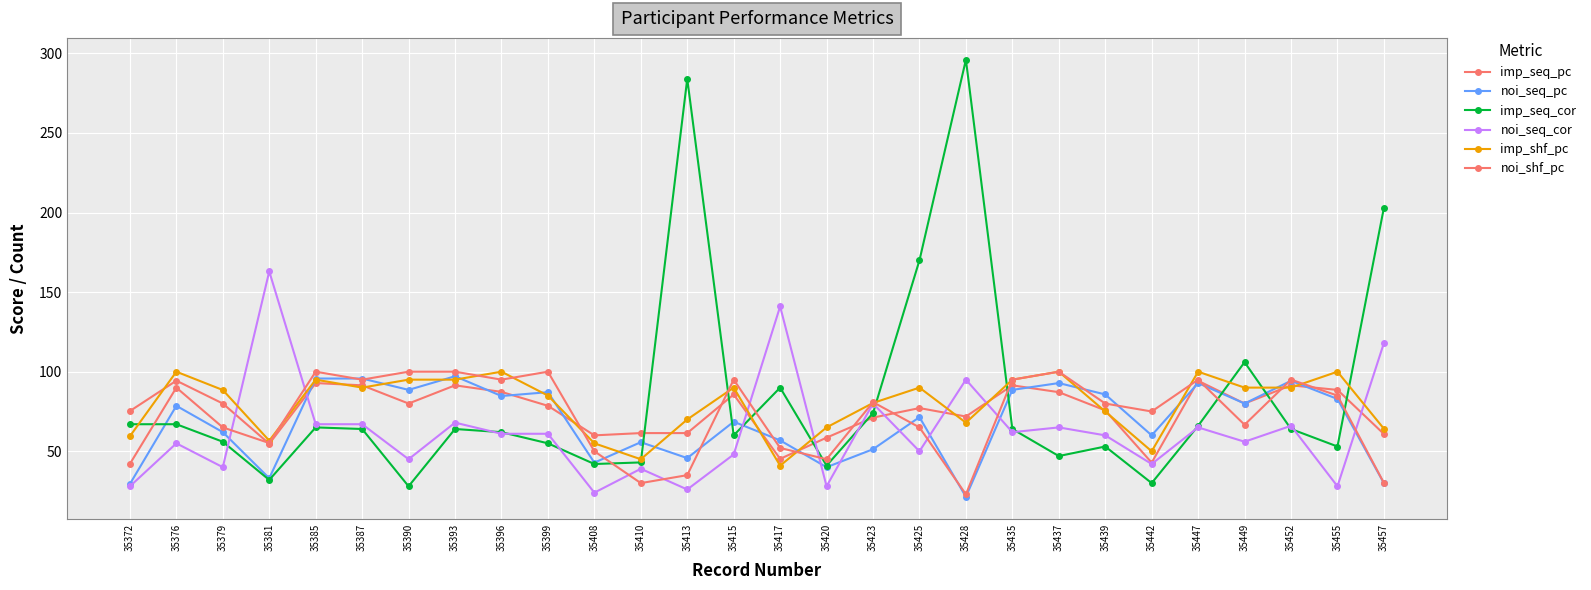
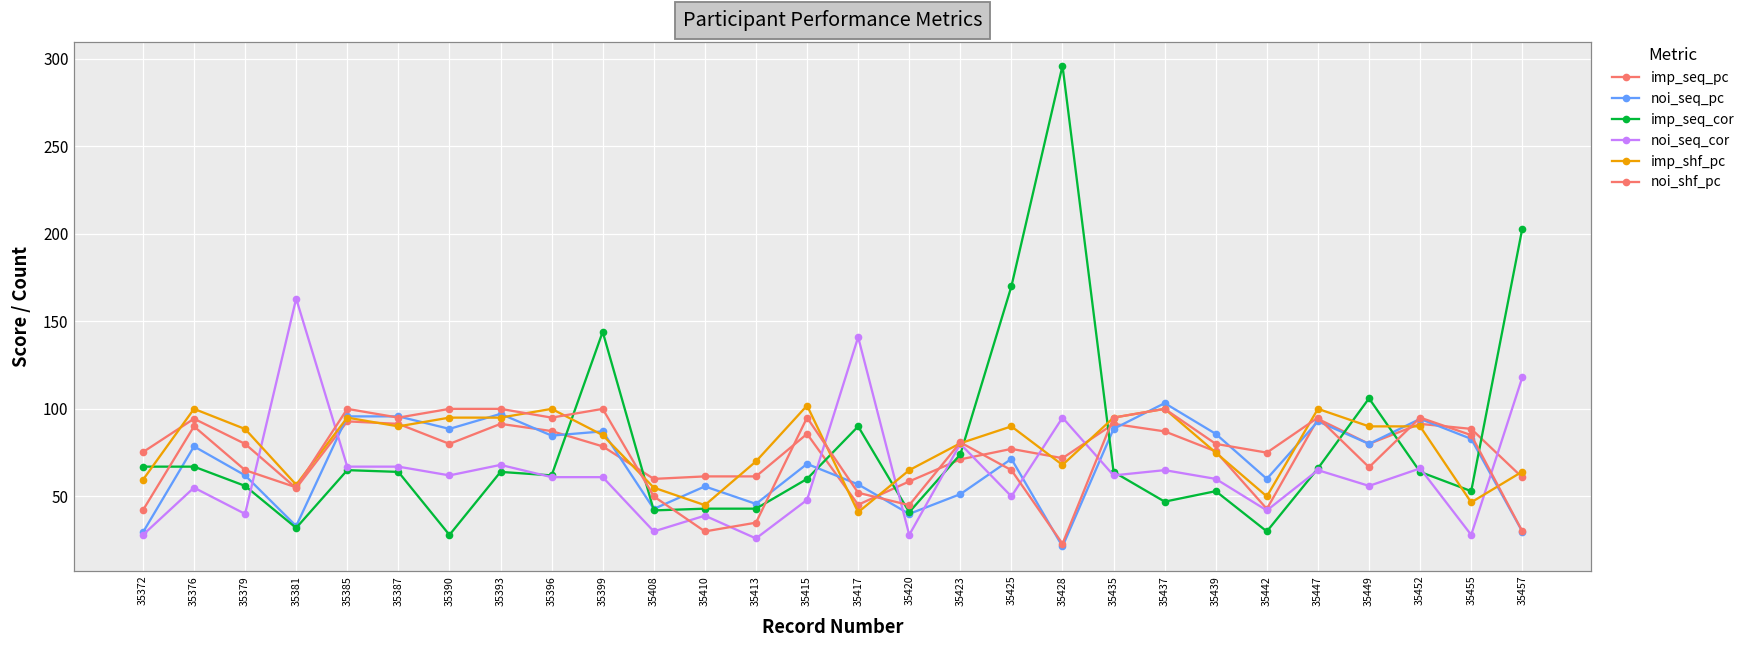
noi_seq_cor, 35390: 45 -> 62
imp_seq_cor, 35399: 55 -> 144
noi_seq_cor, 35408: 24 -> 30
imp_seq_cor, 35413: 284 -> 43
imp_shf_pc, 35415: 90 -> 102
noi_seq_pc, 35437: 93 -> 103
imp_shf_pc, 35455: 100 -> 47
